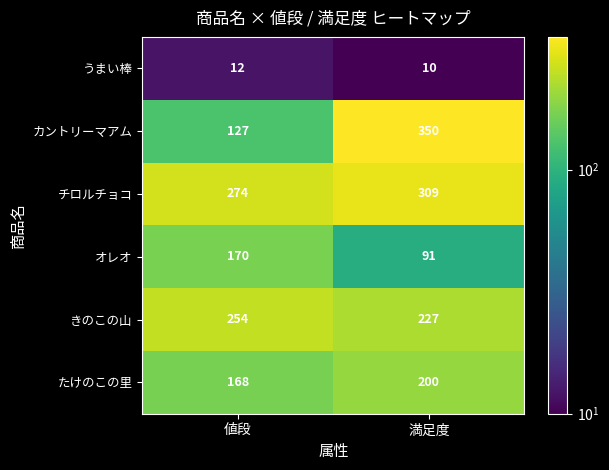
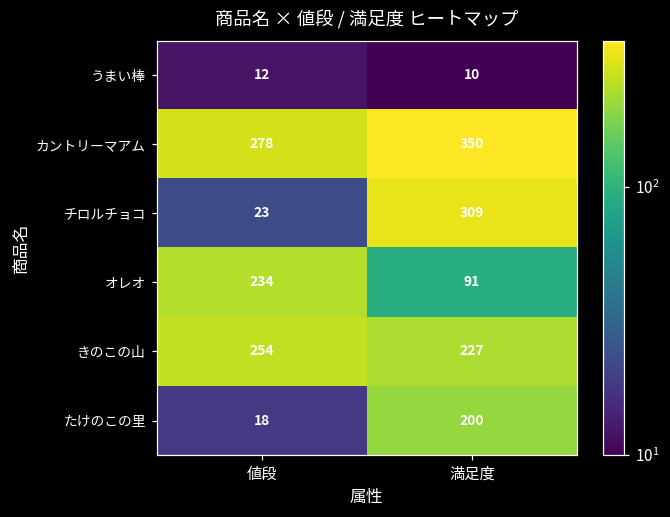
カントリーマアム, 値段: 127 -> 278
チロルチョコ, 値段: 274 -> 23
オレオ, 値段: 170 -> 234
たけのこの里, 値段: 168 -> 18
